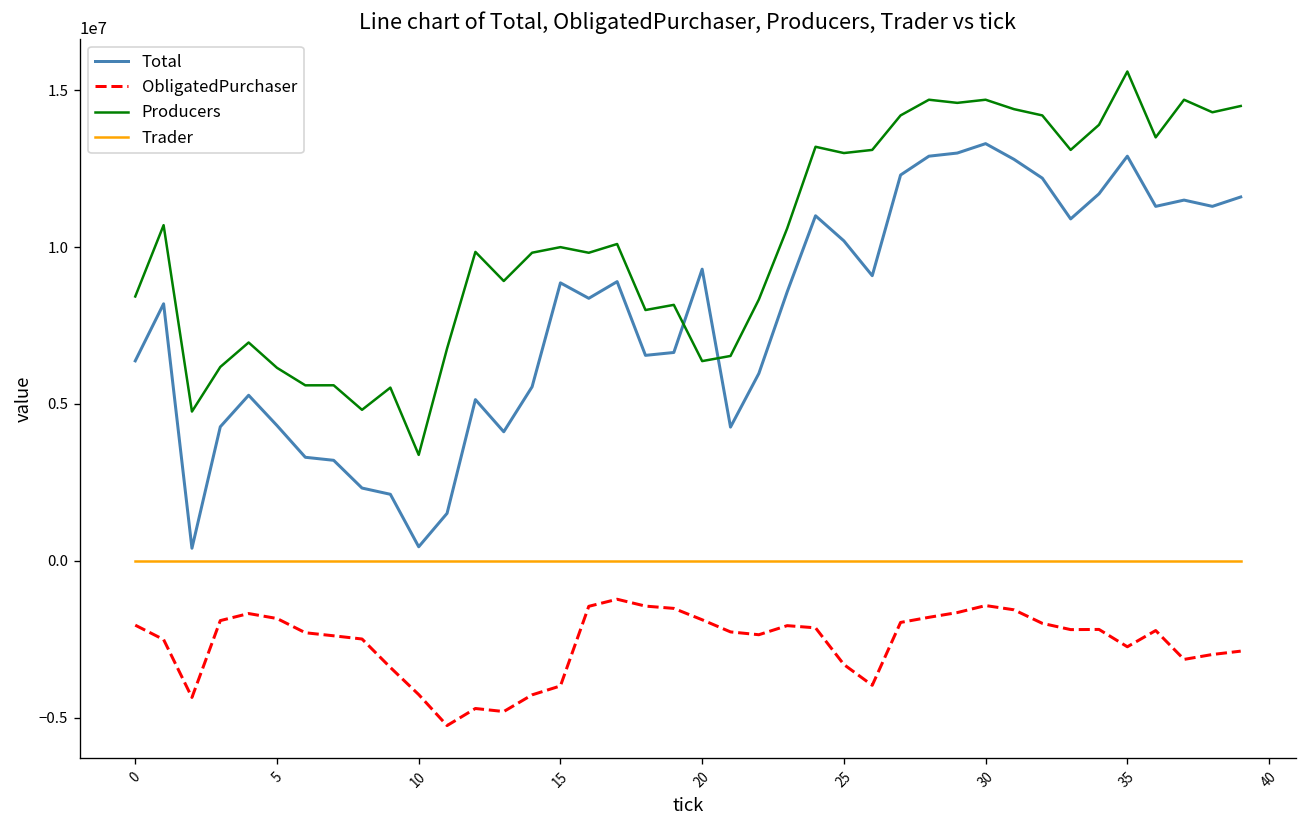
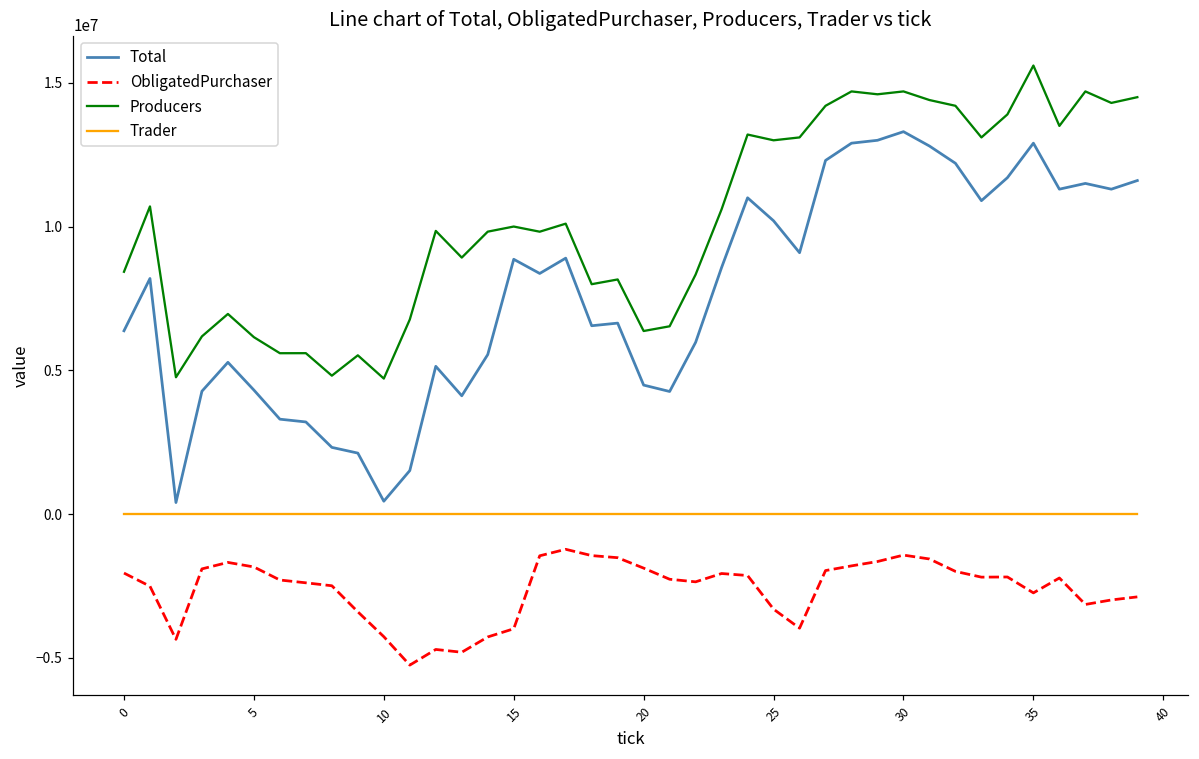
Producers, 10: 3400000 -> 4700000
Total, 20: 9300000 -> 4500000
